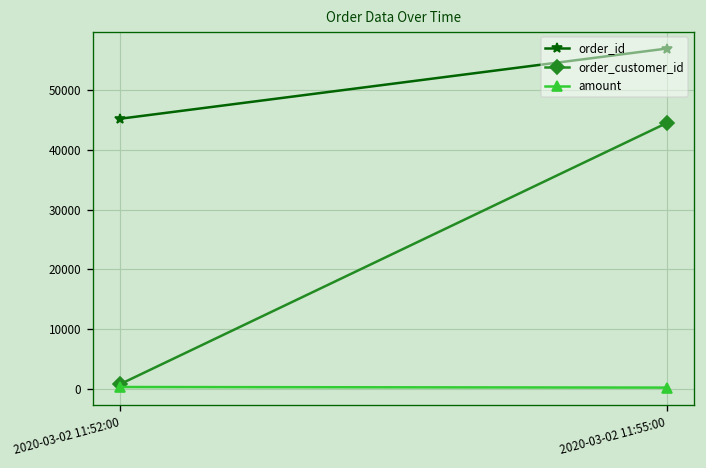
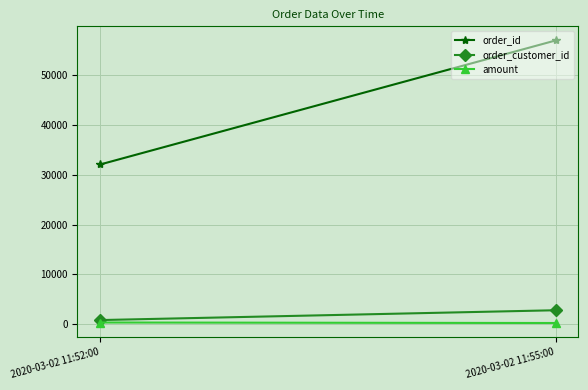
order_id, 2020-03-02 11:52:00: 45000 -> 32000
order_customer_id, 2020-03-02 11:55:00: 45000 -> 3000
